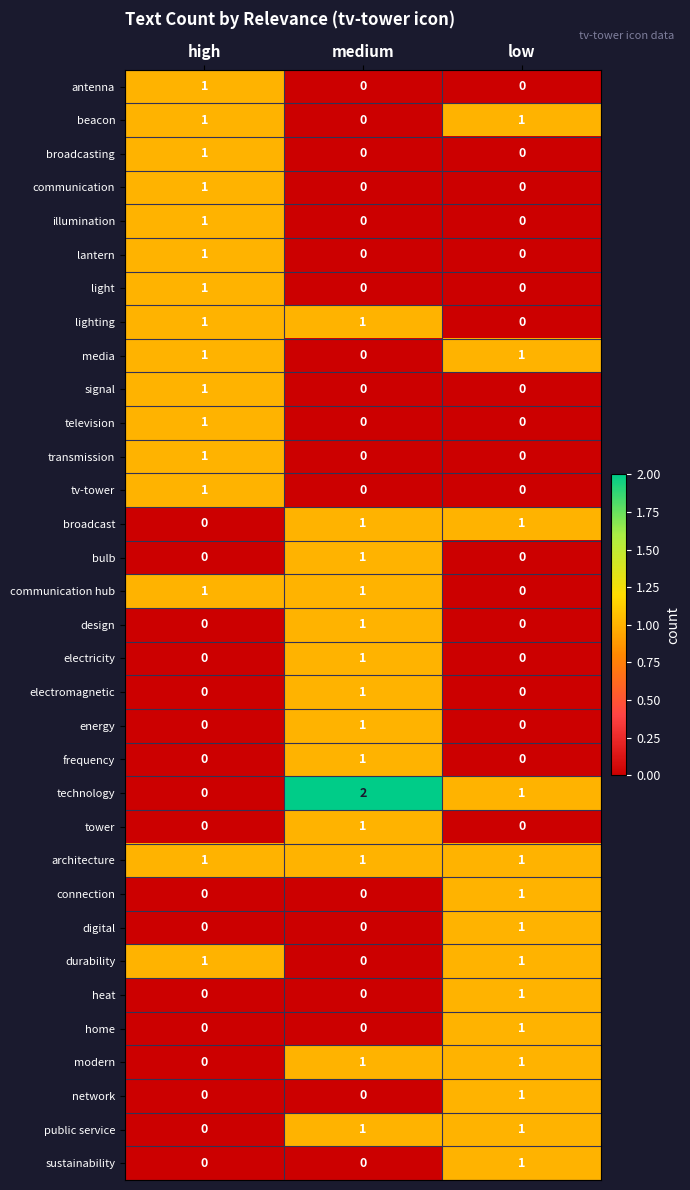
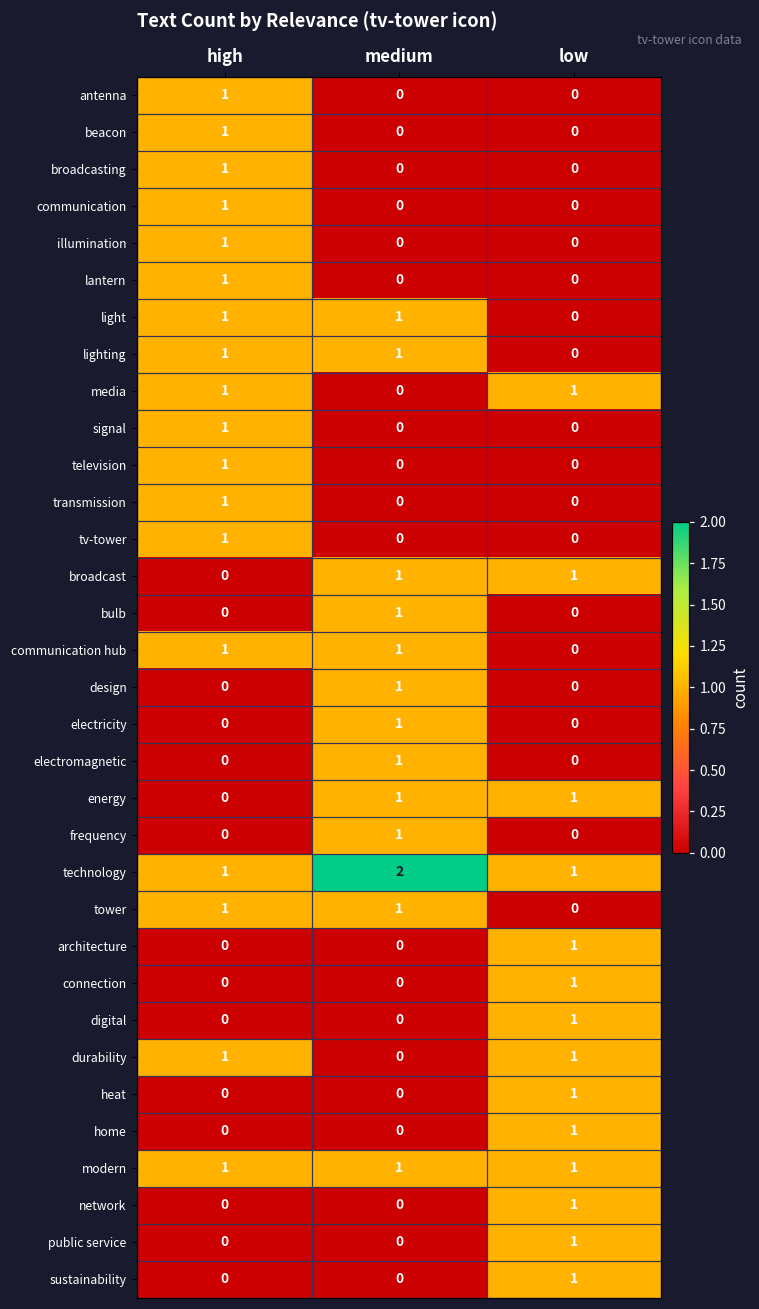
beacon, low: 1 -> 0
light, medium: 0 -> 1
energy, low: 0 -> 1
technology, high: 0 -> 1
tower, high: 0 -> 1
architecture, high: 1 -> 0
architecture, medium: 1 -> 0
modern, high: 0 -> 1
public service, medium: 1 -> 0
